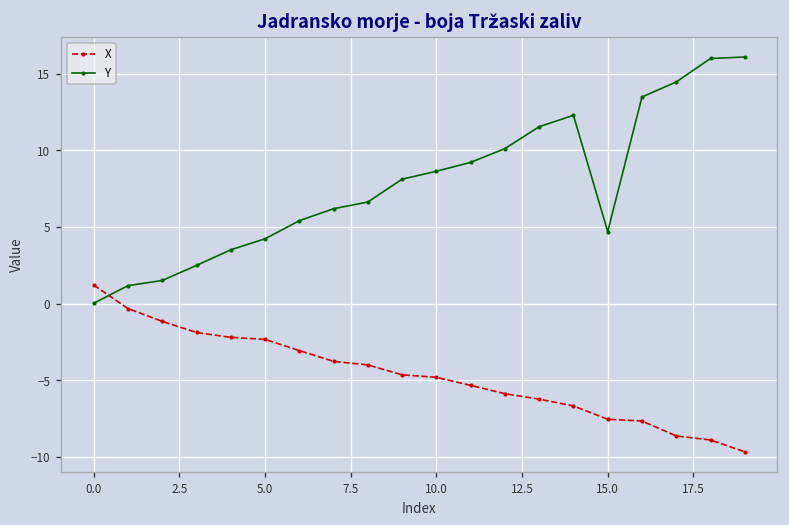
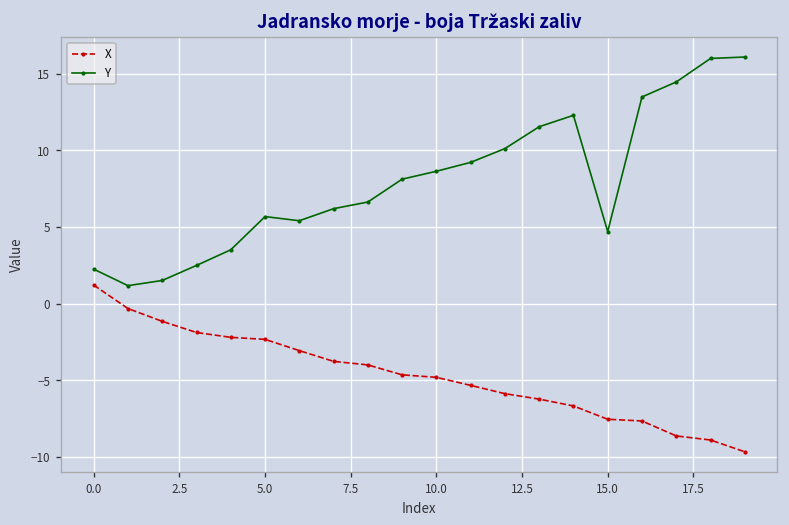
Y, 0.0: 0.0 -> 2.2
Y, 5.0: 4.2 -> 5.7
